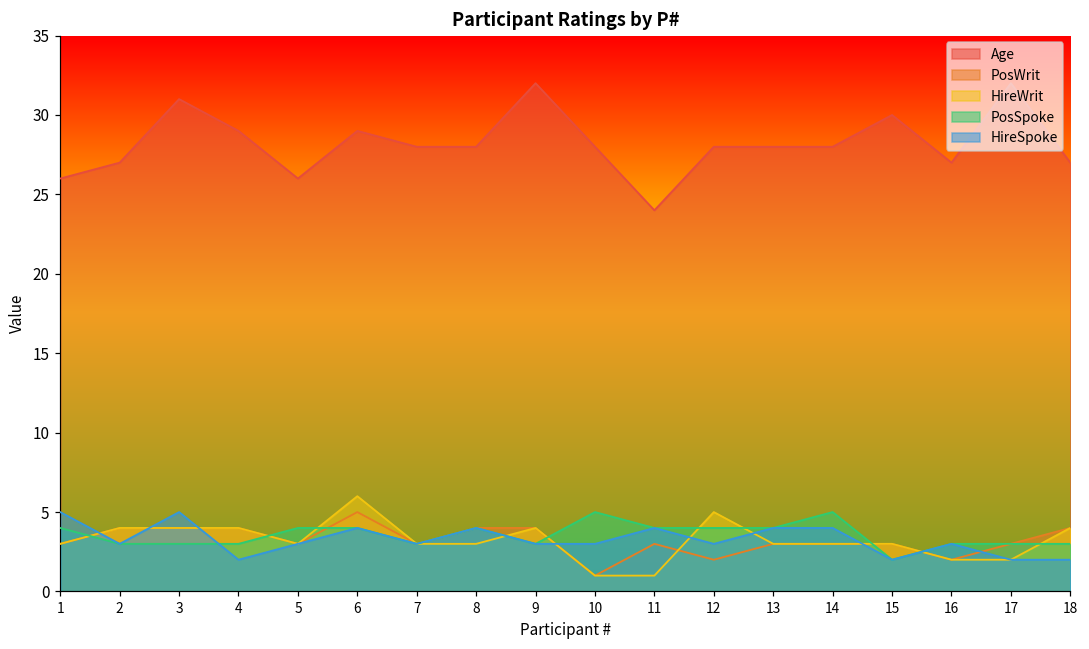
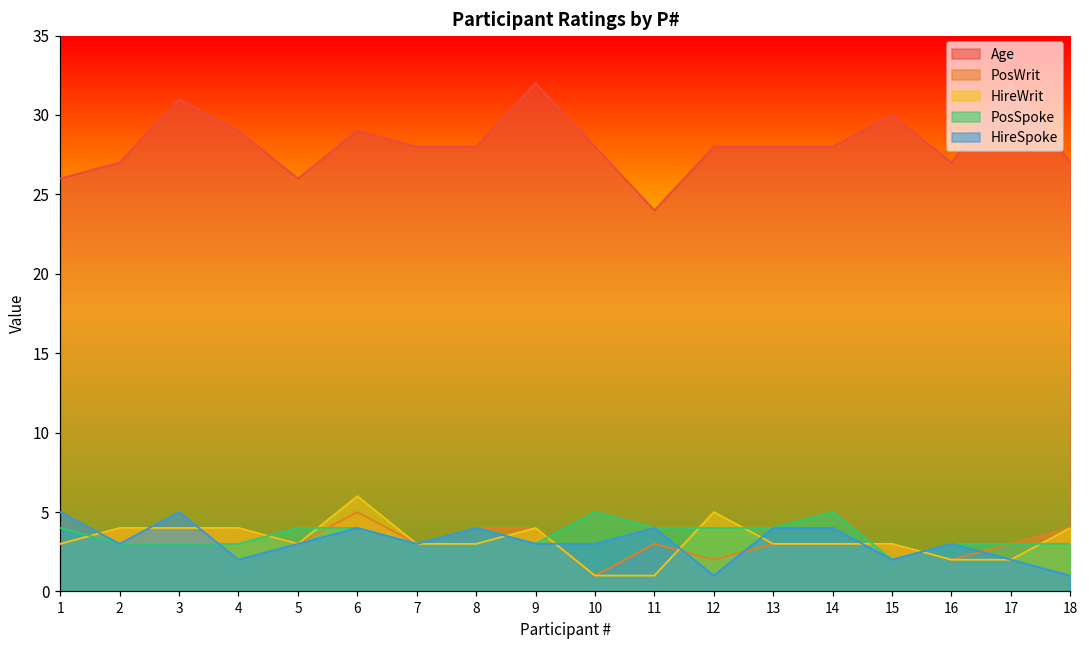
HireSpoke, 12: 3 -> 1
HireSpoke, 18: 2 -> 1
